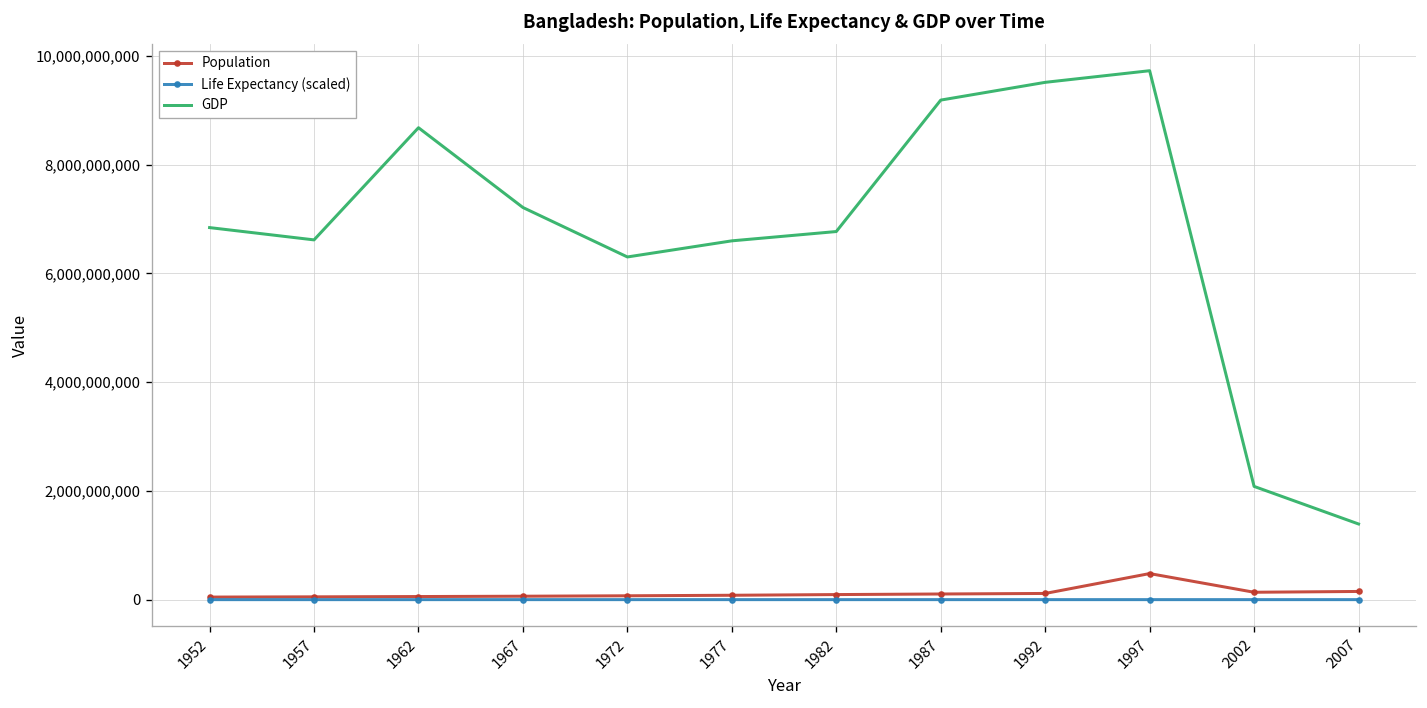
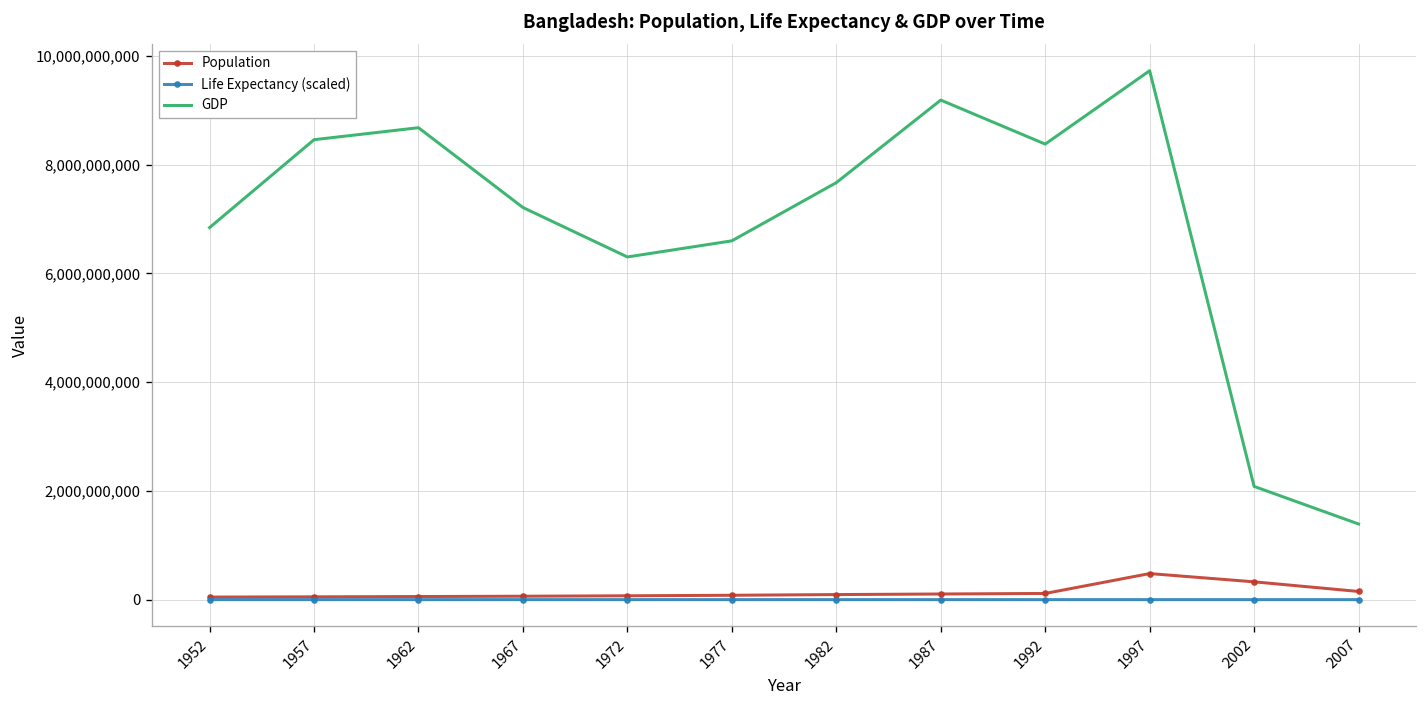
GDP, 1957: 6,600,000,000 -> 8,500,000,000
GDP, 1982: 6,800,000,000 -> 7,700,000,000
GDP, 1992: 9,500,000,000 -> 8,400,000,000
Population, 2002: 100,000,000 -> 300,000,000
